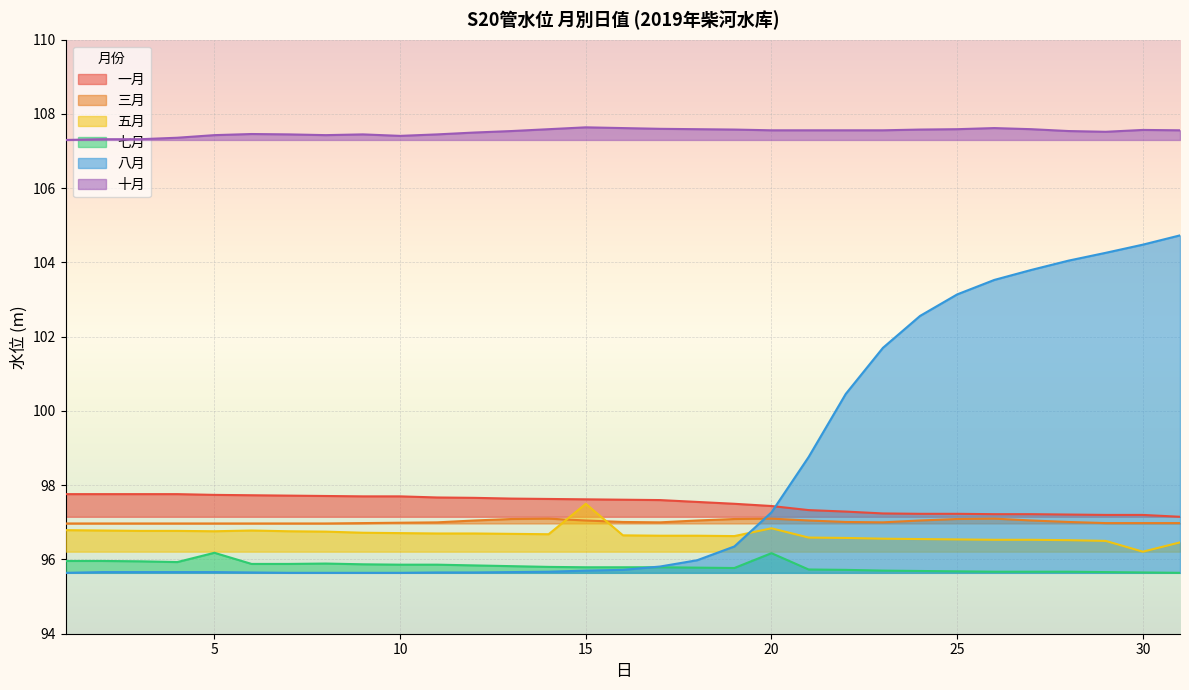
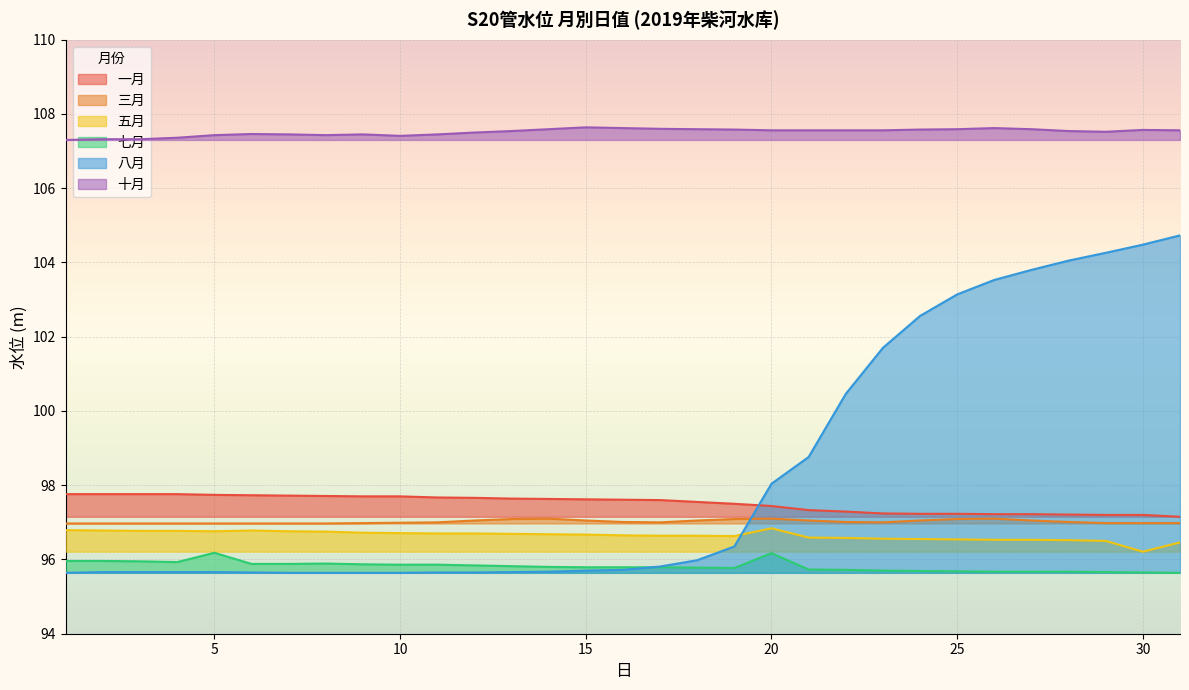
五月, 15: 97.5 -> 96.7
八月, 20: 97.3 -> 98.0
